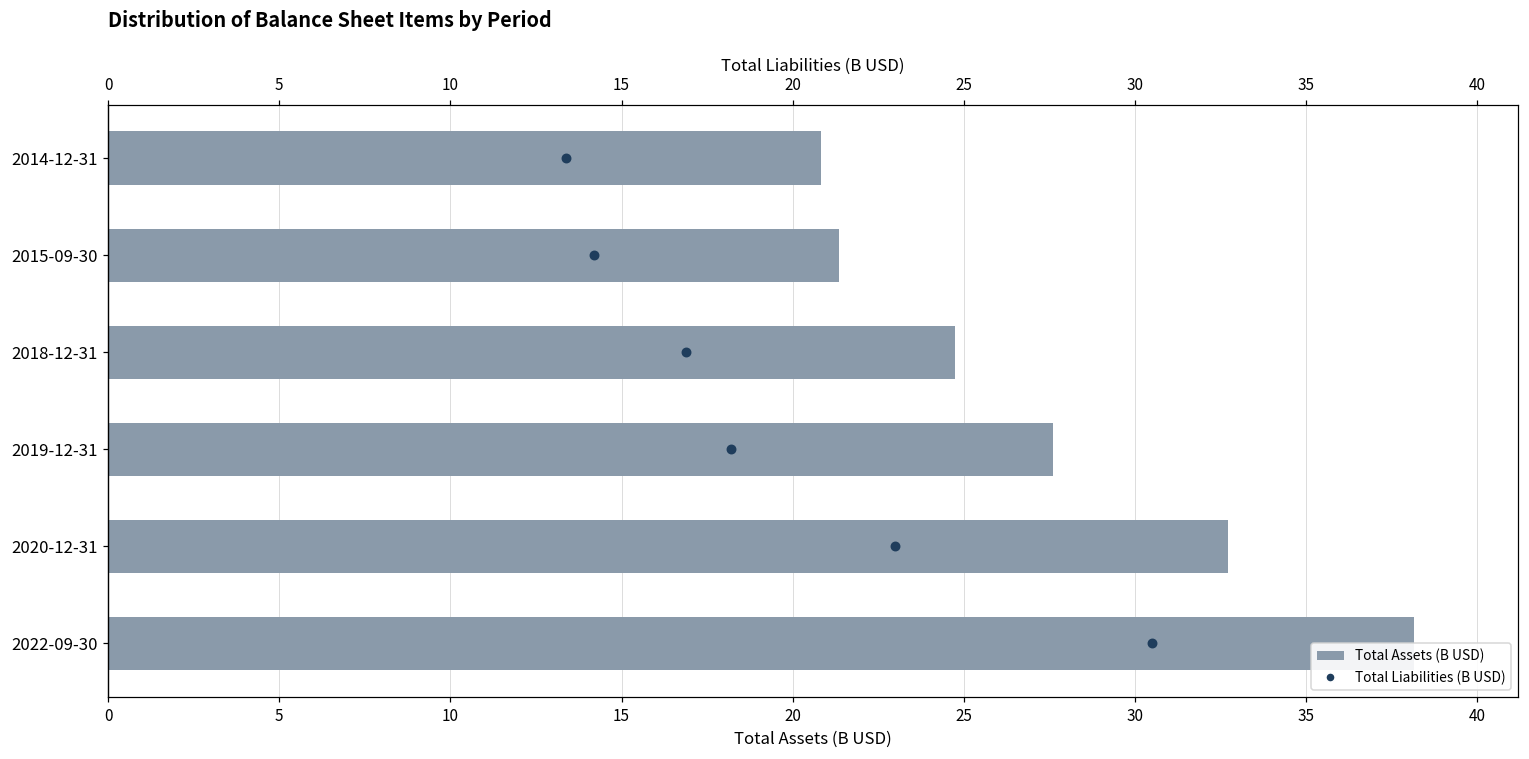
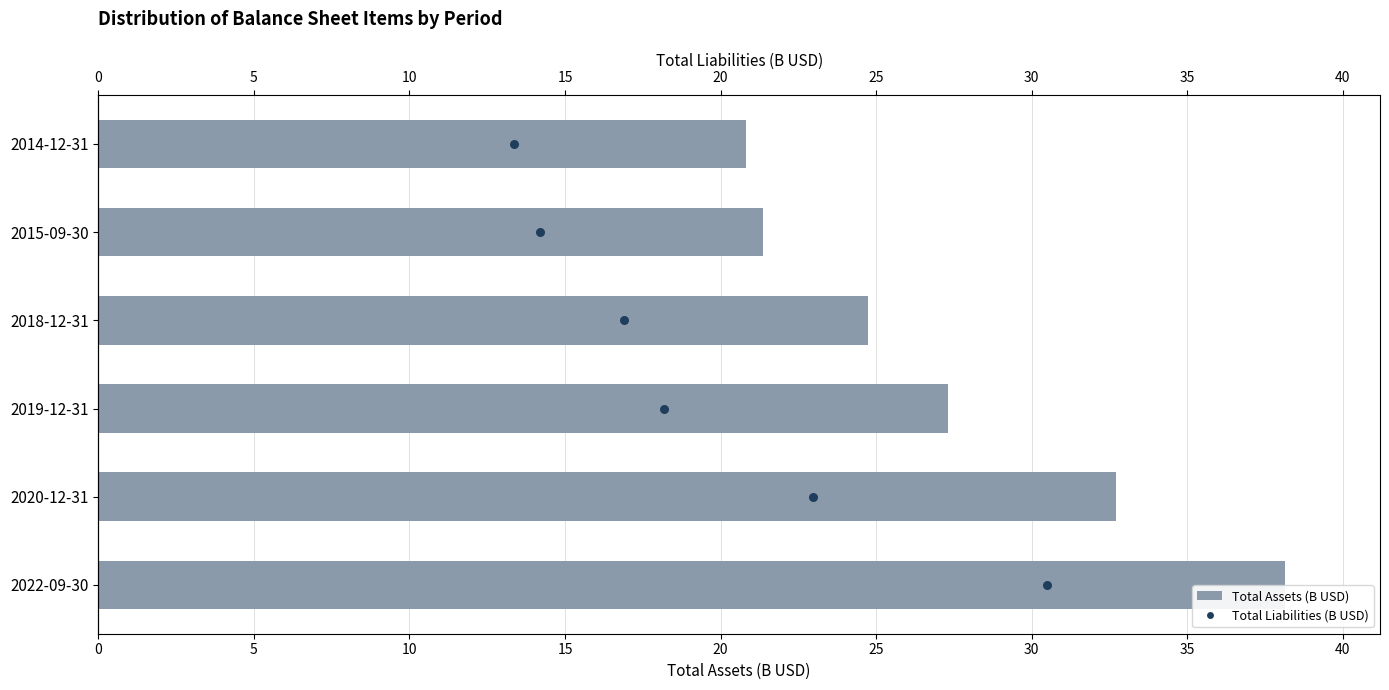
Total Assets (B USD), 2019-12-31: 27.6 -> 27.3
